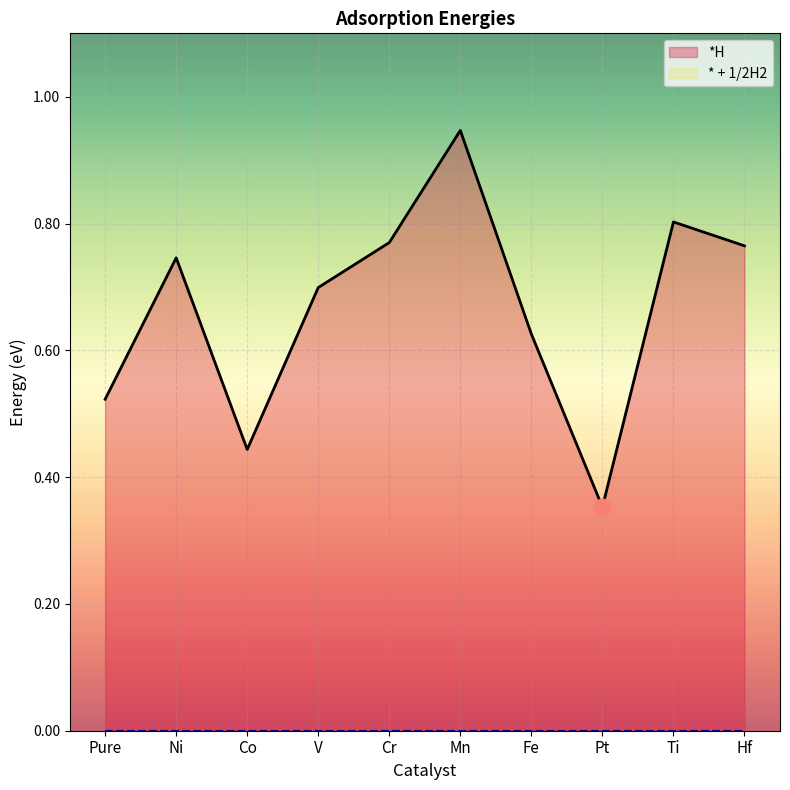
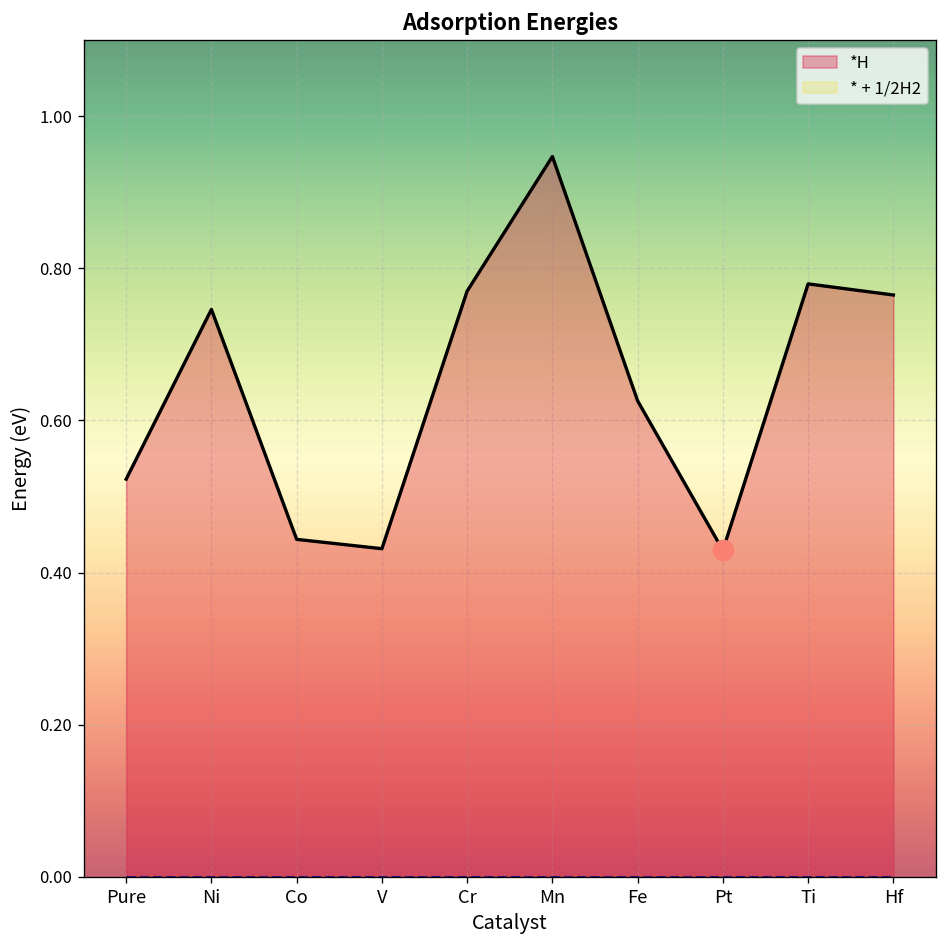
*H, V: 0.70 -> 0.43
*H, Pt: 0.35 -> 0.43
*H, Ti: 0.80 -> 0.78
